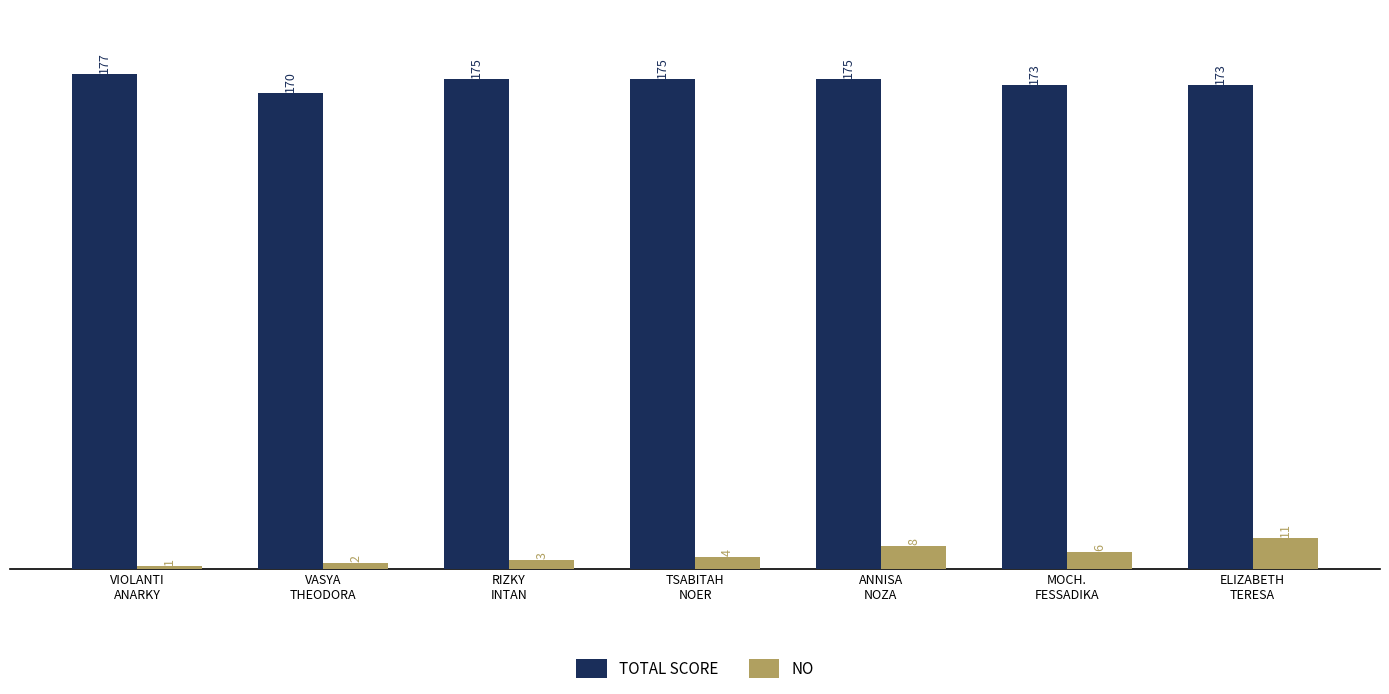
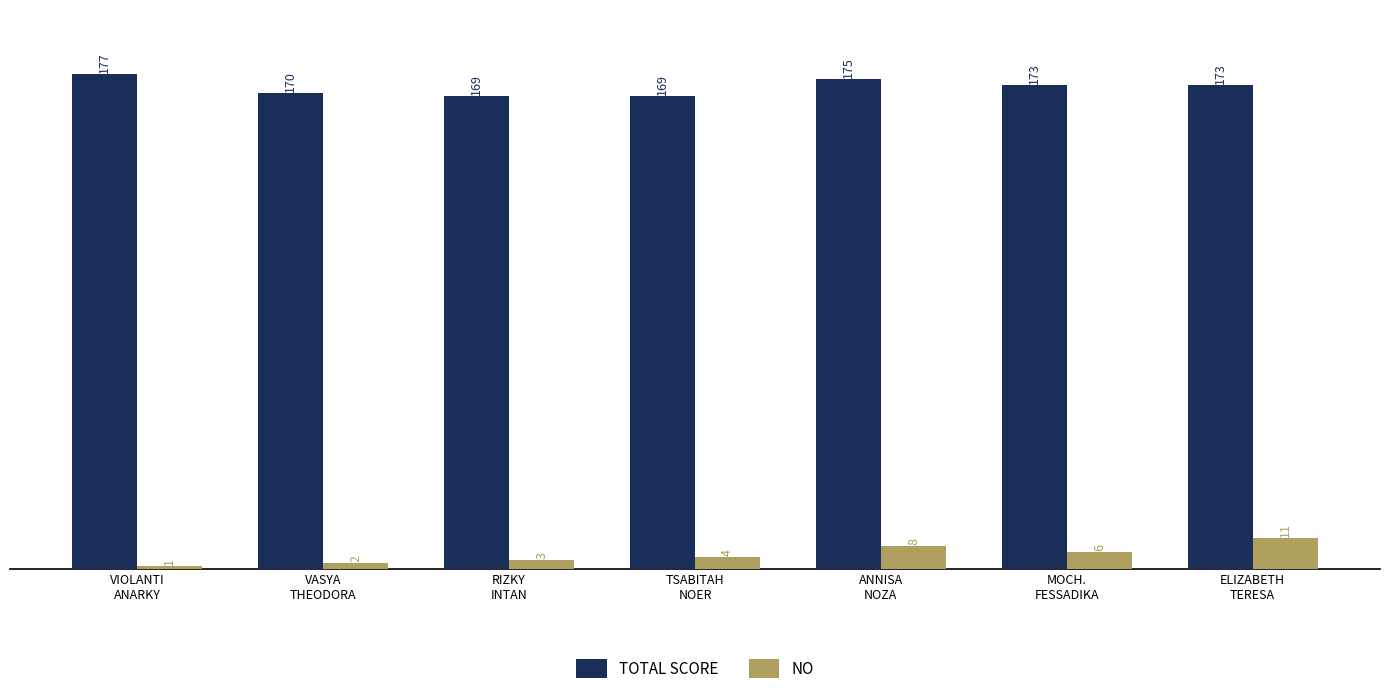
TOTAL SCORE, RIZKY INTAN: 175 -> 169
TOTAL SCORE, TSABITAH NOER: 175 -> 169
